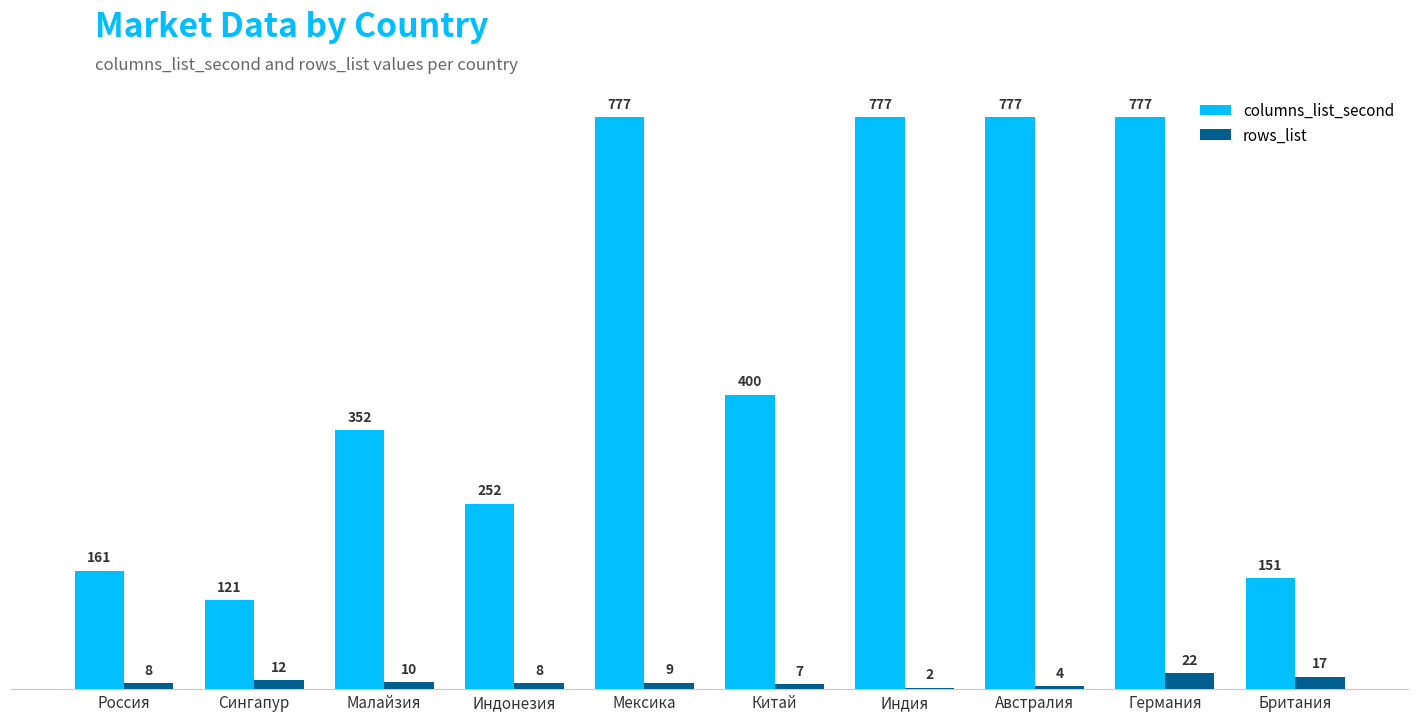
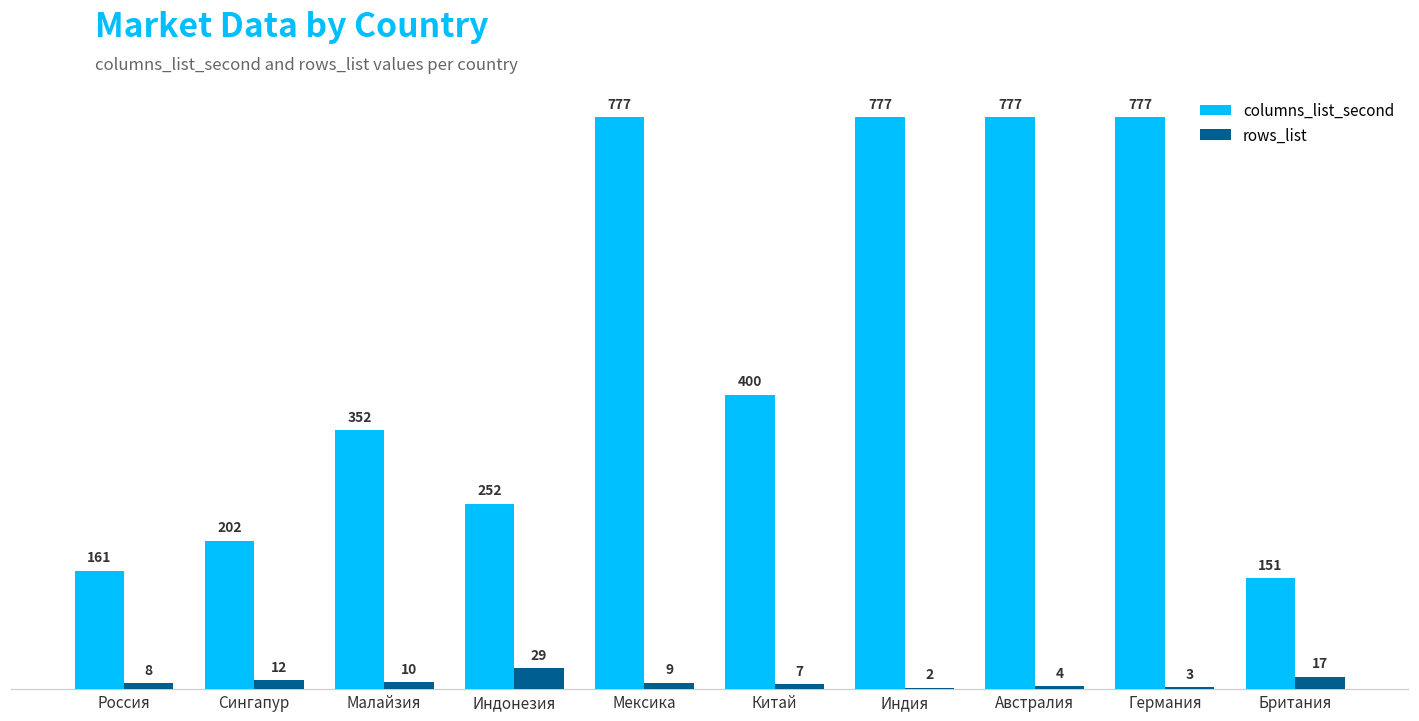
columns_list_second, Сингапур: 121 -> 202
rows_list, Индонезия: 8 -> 29
rows_list, Германия: 22 -> 3
